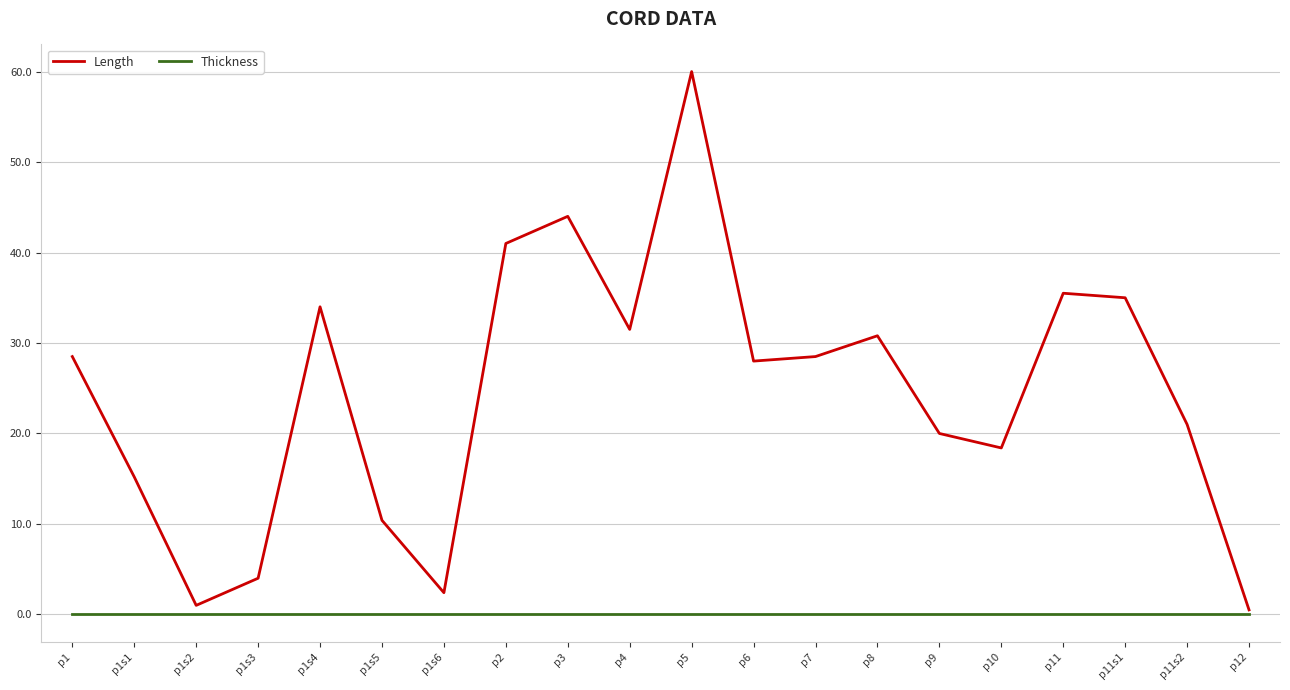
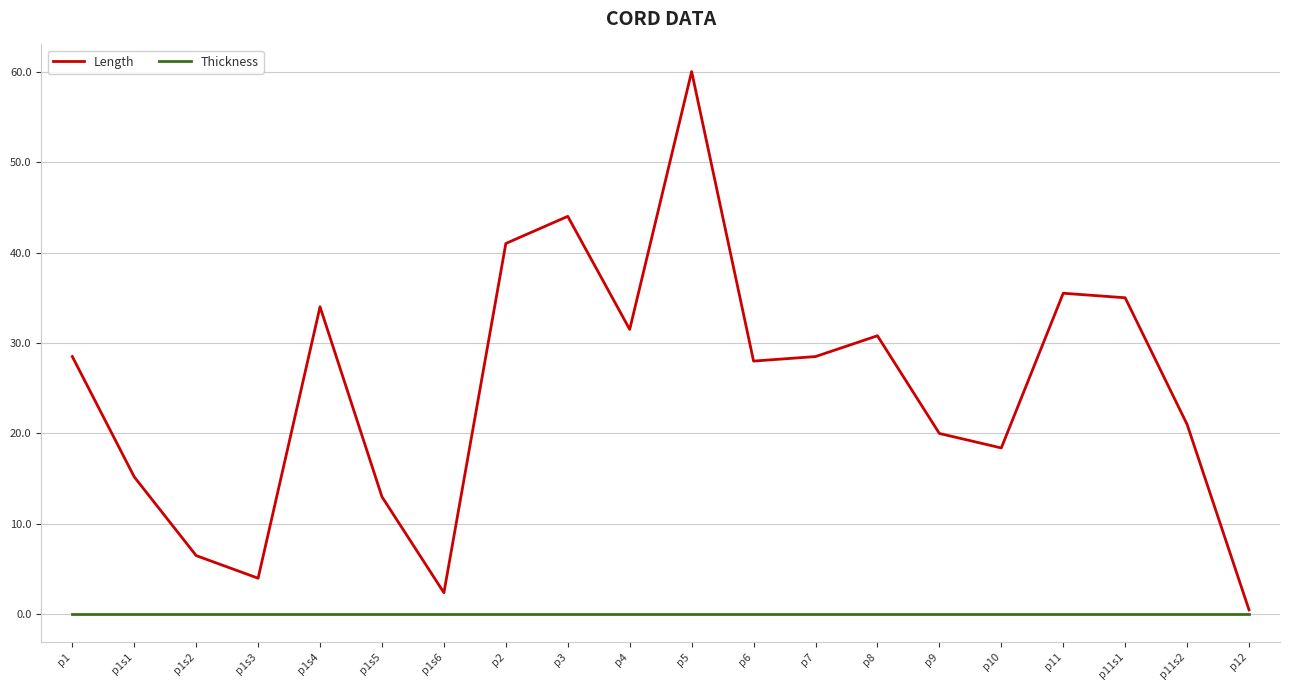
Length, p1s2: 1 -> 7
Length, p1s5: 10 -> 13
